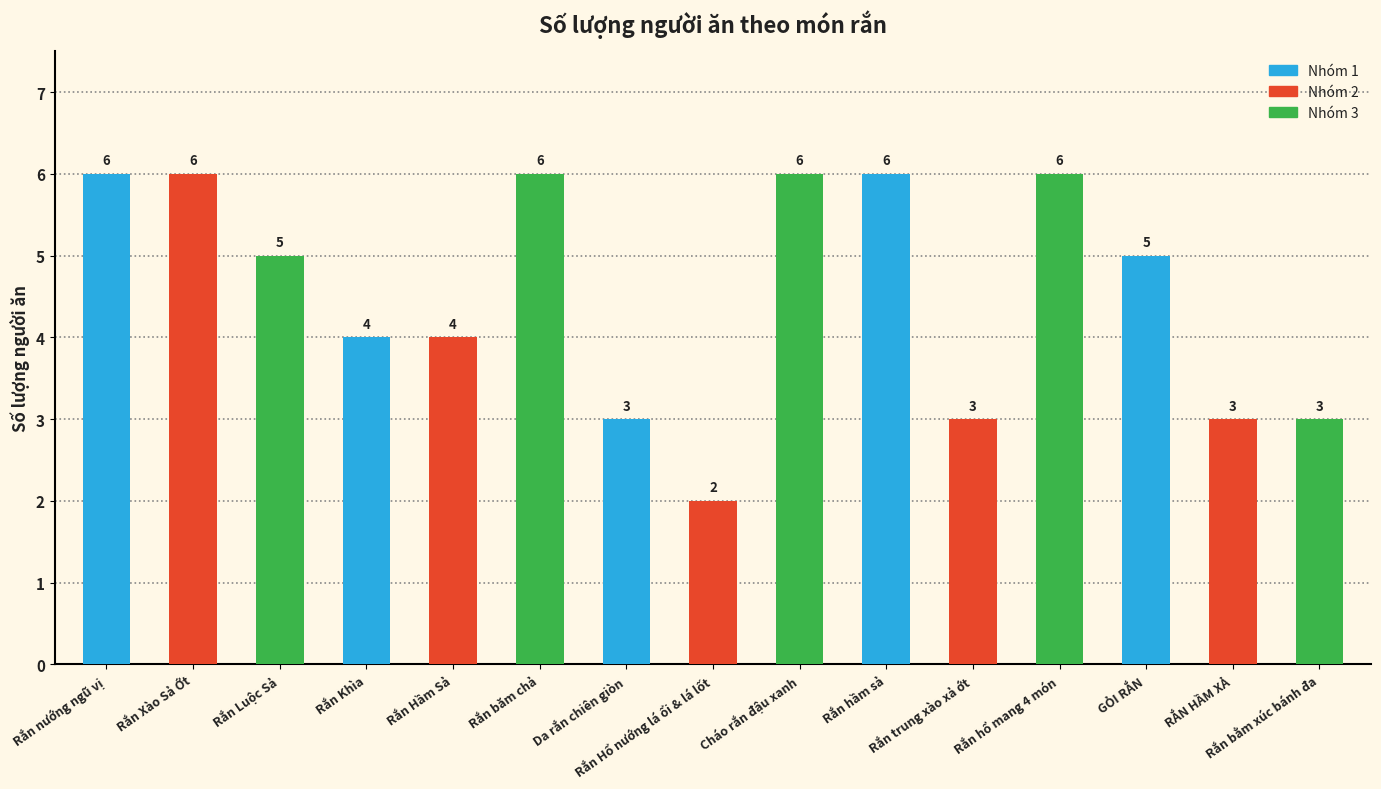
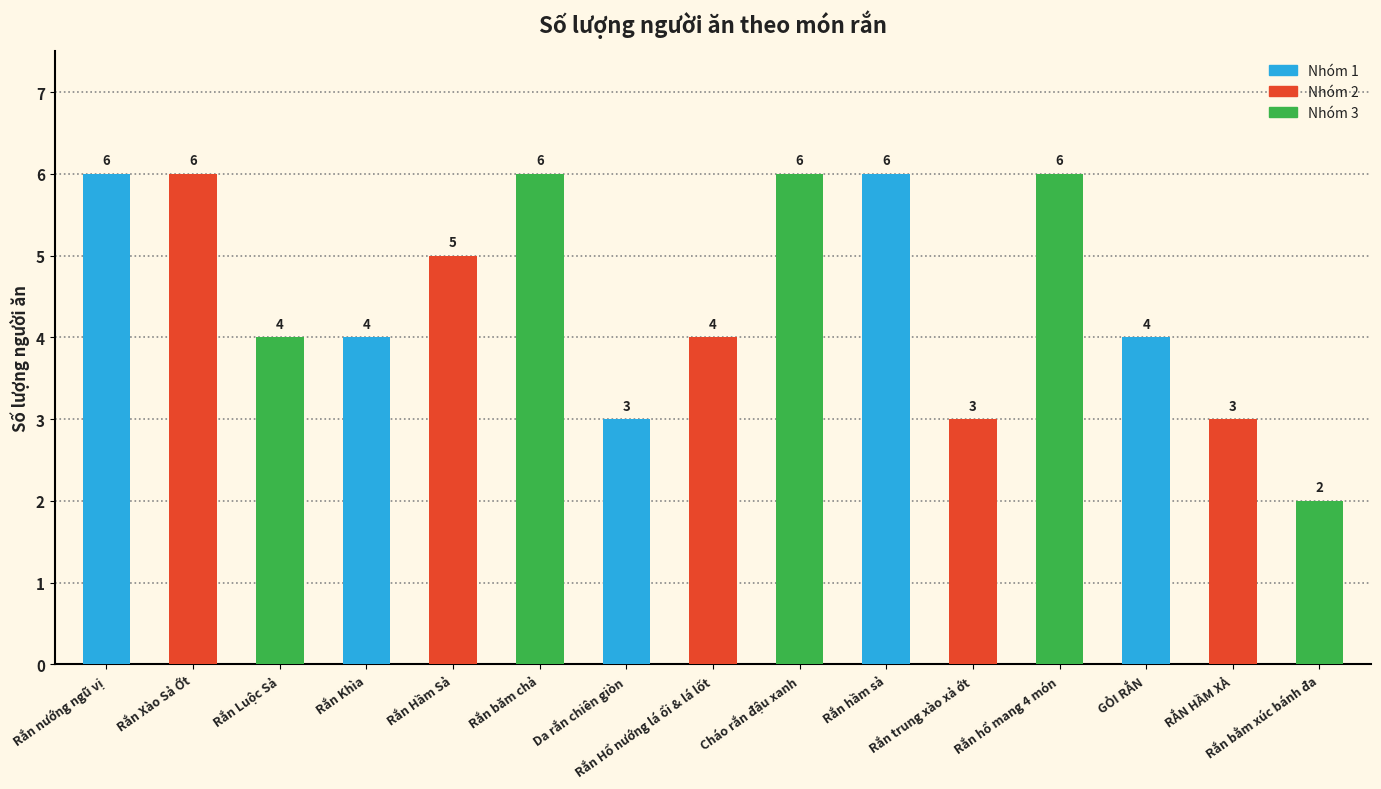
Rắn Luộc Sả: 5 -> 4
Rắn Hầm Sả: 4 -> 5
Rắn Hổ nướng lá ổi & lá lốt: 2 -> 4
GỎI RẮN: 5 -> 4
Rắn bằm xúc bánh đa: 3 -> 2
